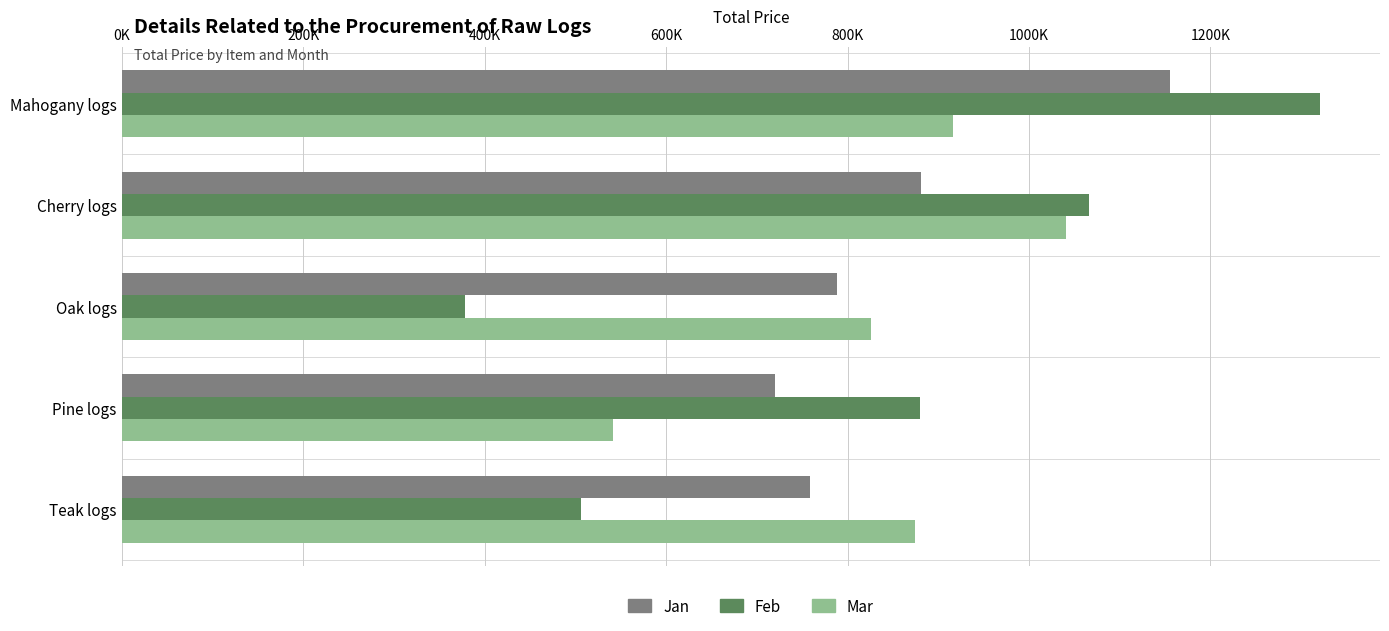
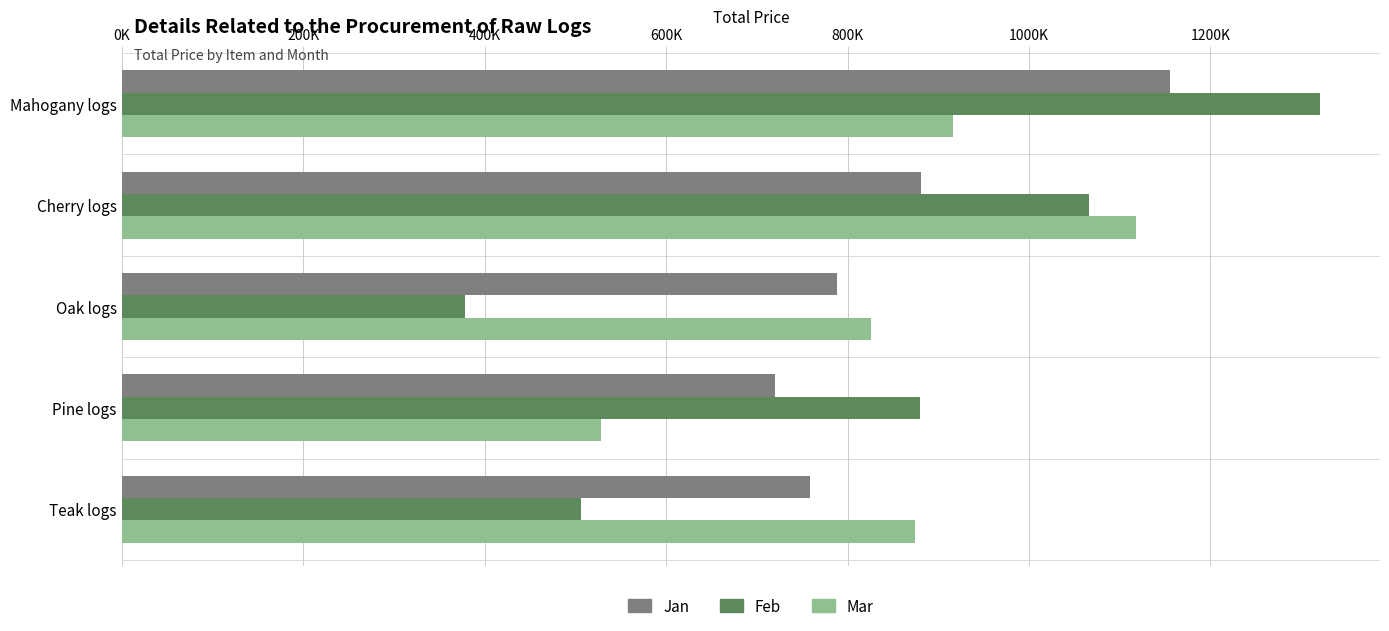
Mar, Cherry logs: 1040000 -> 1120000
Mar, Pine logs: 540000 -> 530000
